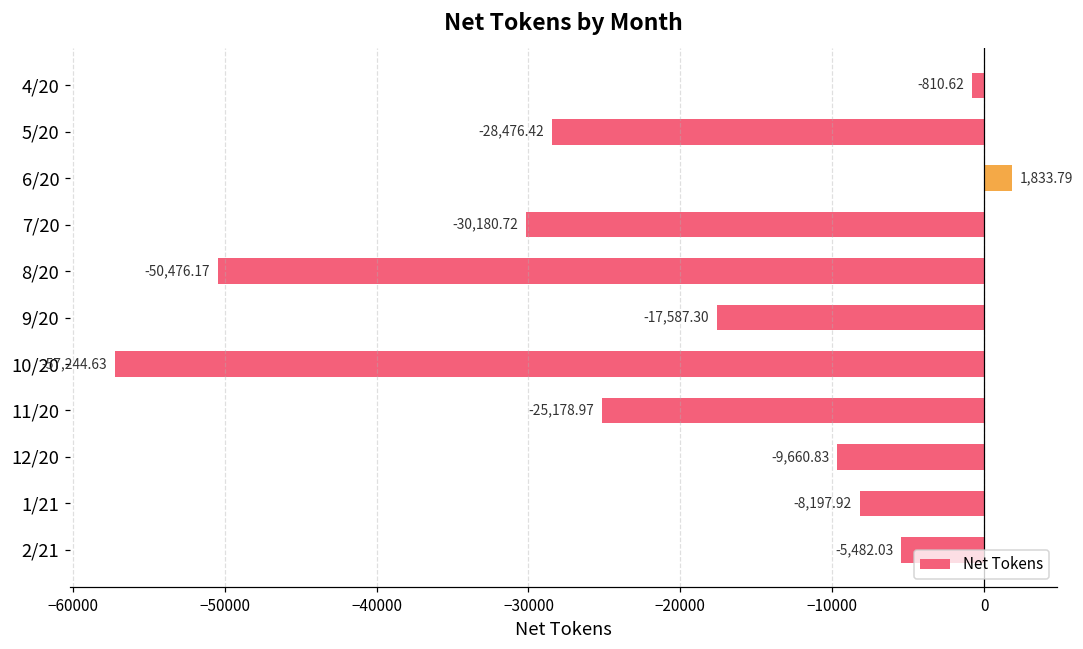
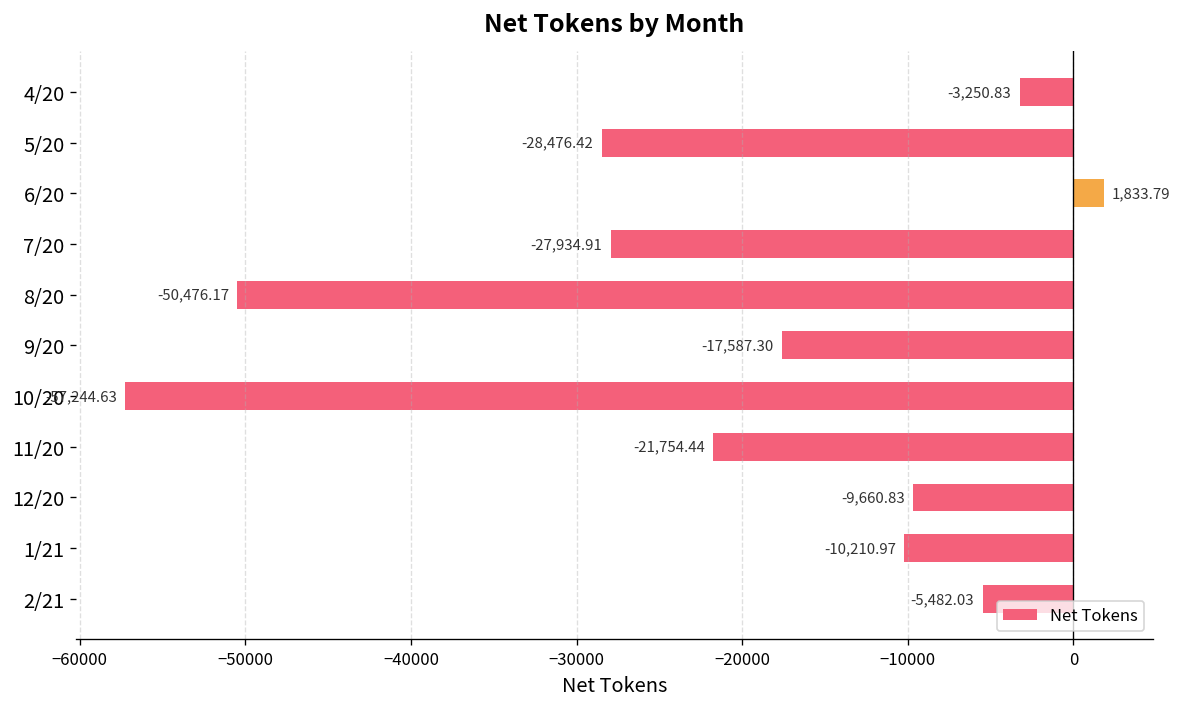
4/20: -810.62 -> -3,250.83
7/20: -30,180.72 -> -27,934.91
11/20: -25,178.97 -> -21,754.44
1/21: -8,197.92 -> -10,210.97
